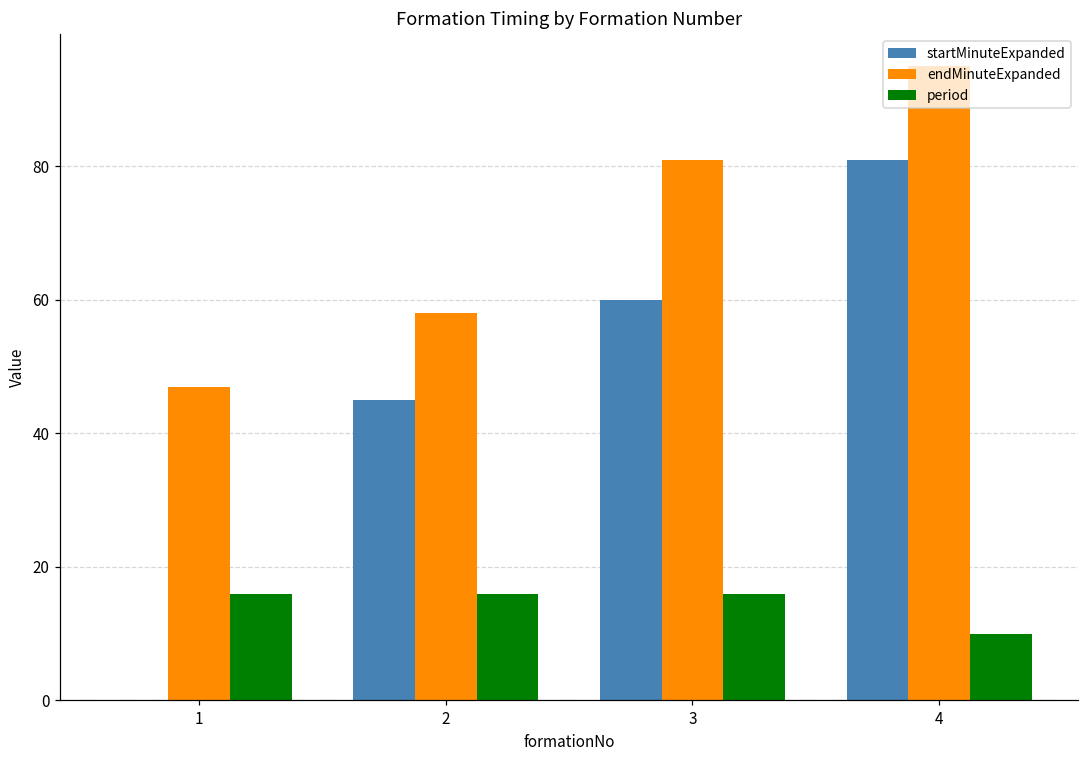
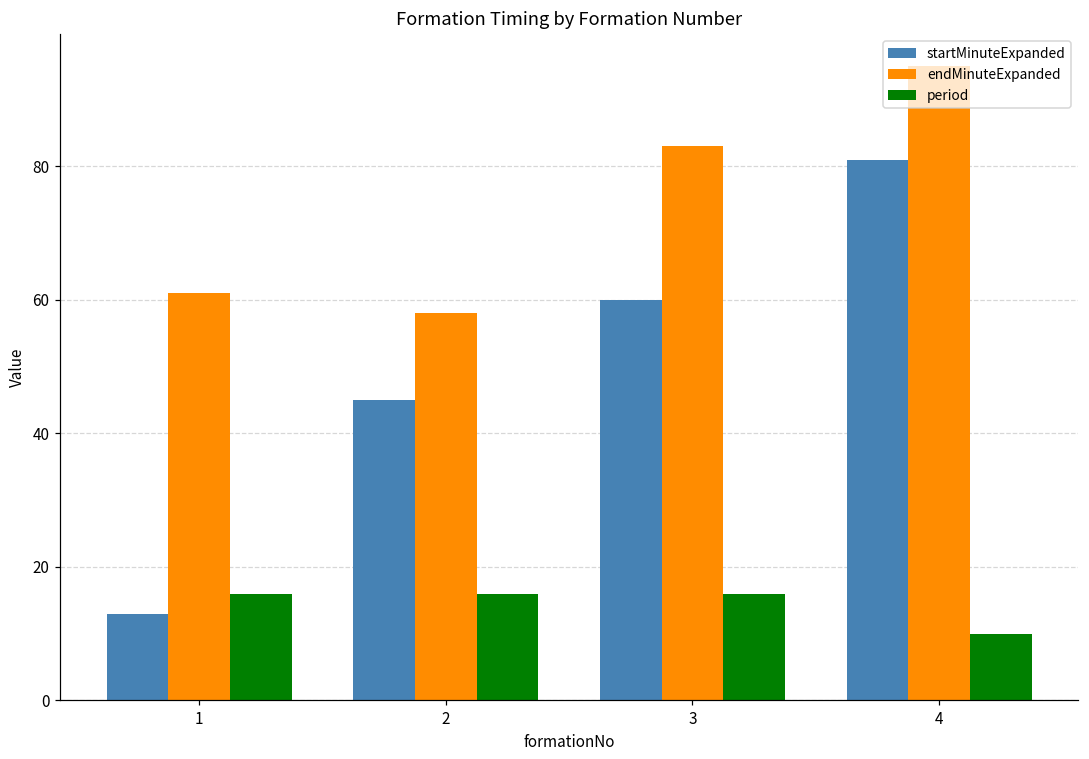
startMinuteExpanded, 1: 0 -> 13
endMinuteExpanded, 1: 47 -> 61
endMinuteExpanded, 3: 81 -> 83
